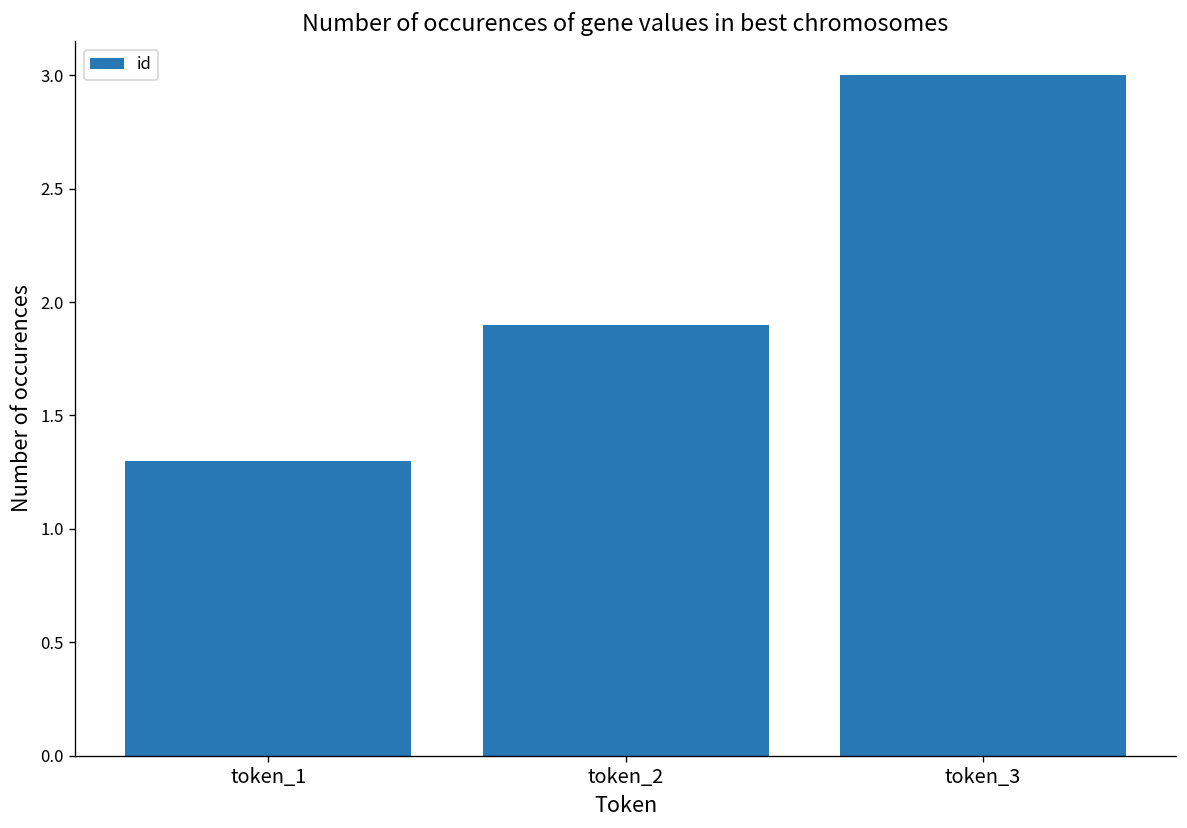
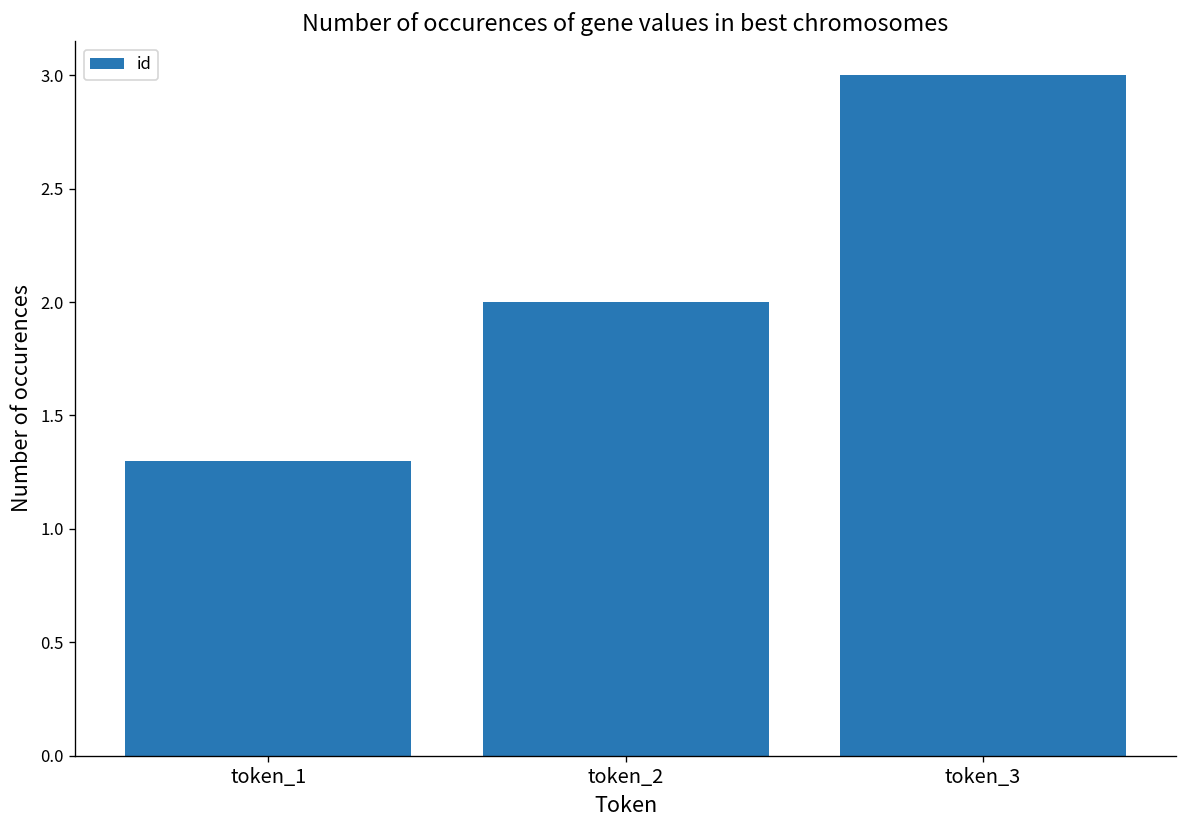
token_2: 1.9 -> 2.0
